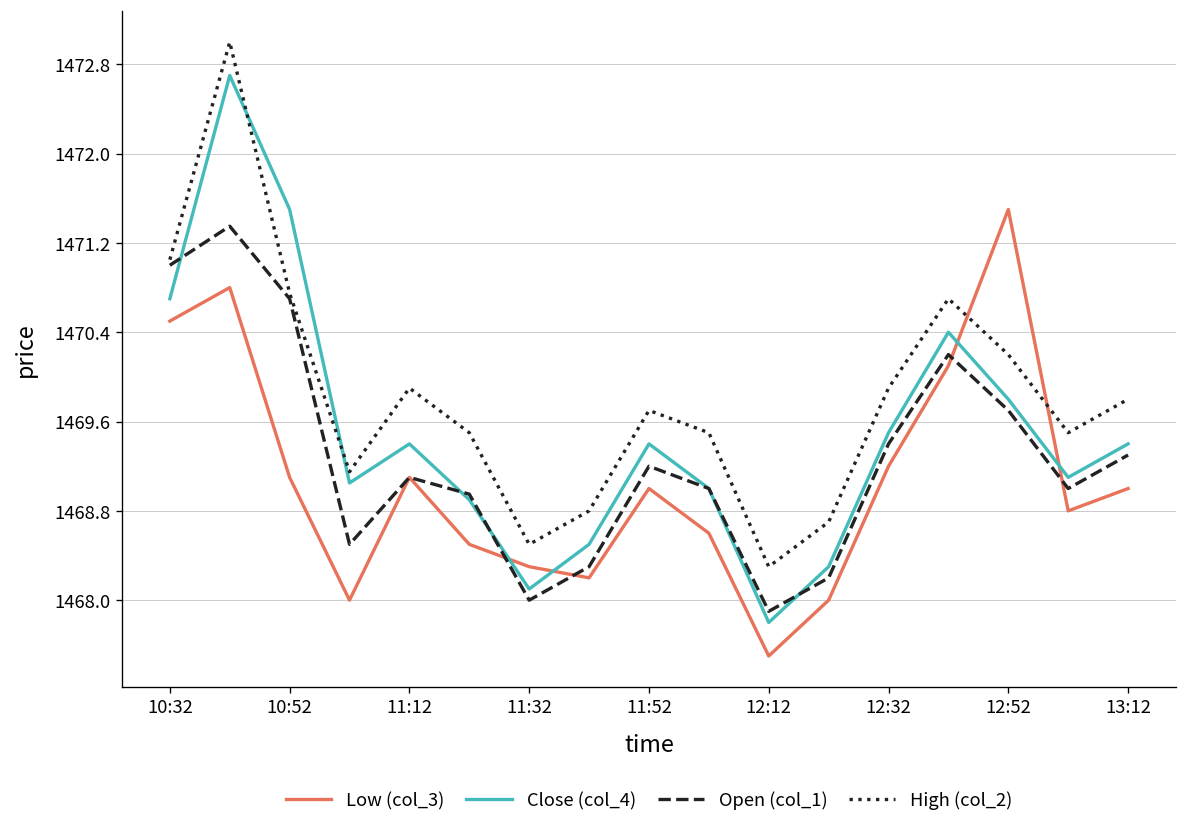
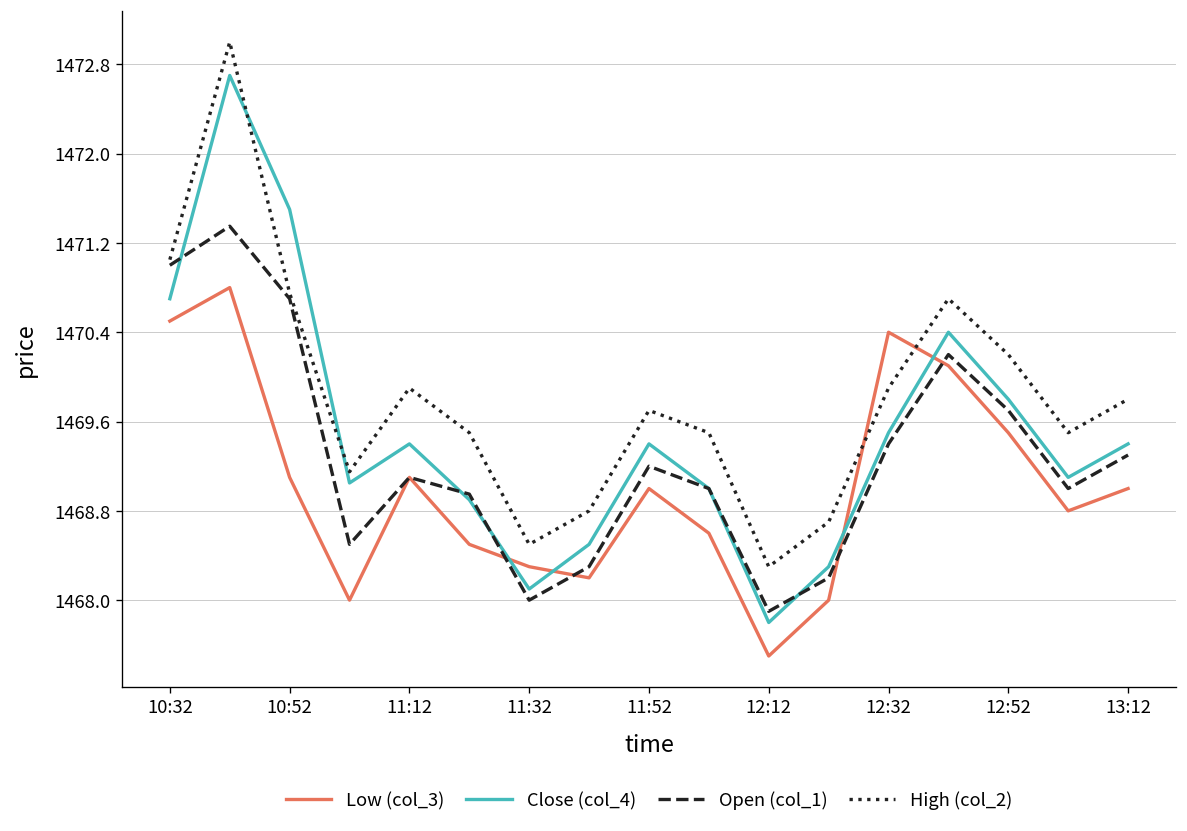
Low (col_3), 12:32: 1469.2 -> 1470.4
Low (col_3), 12:52: 1471.5 -> 1469.5
